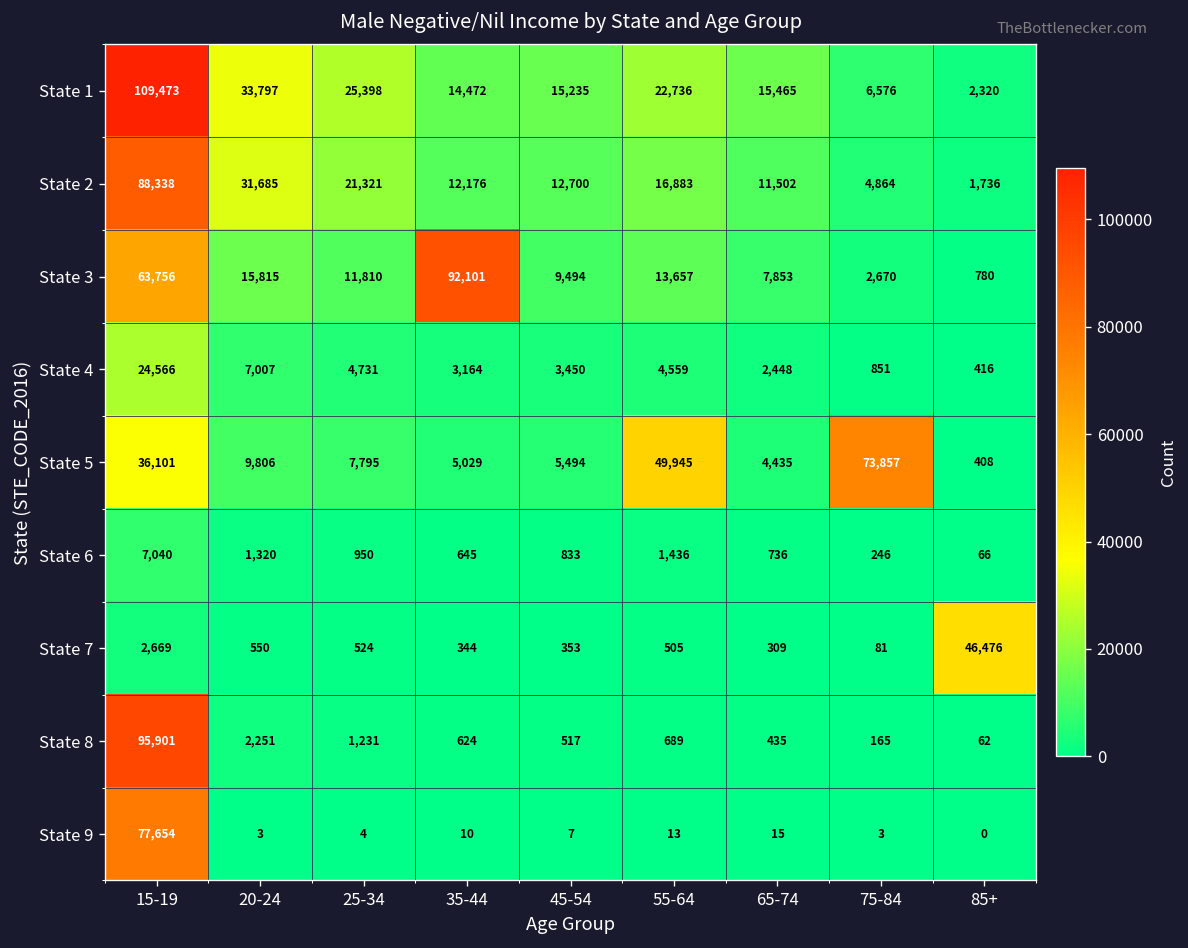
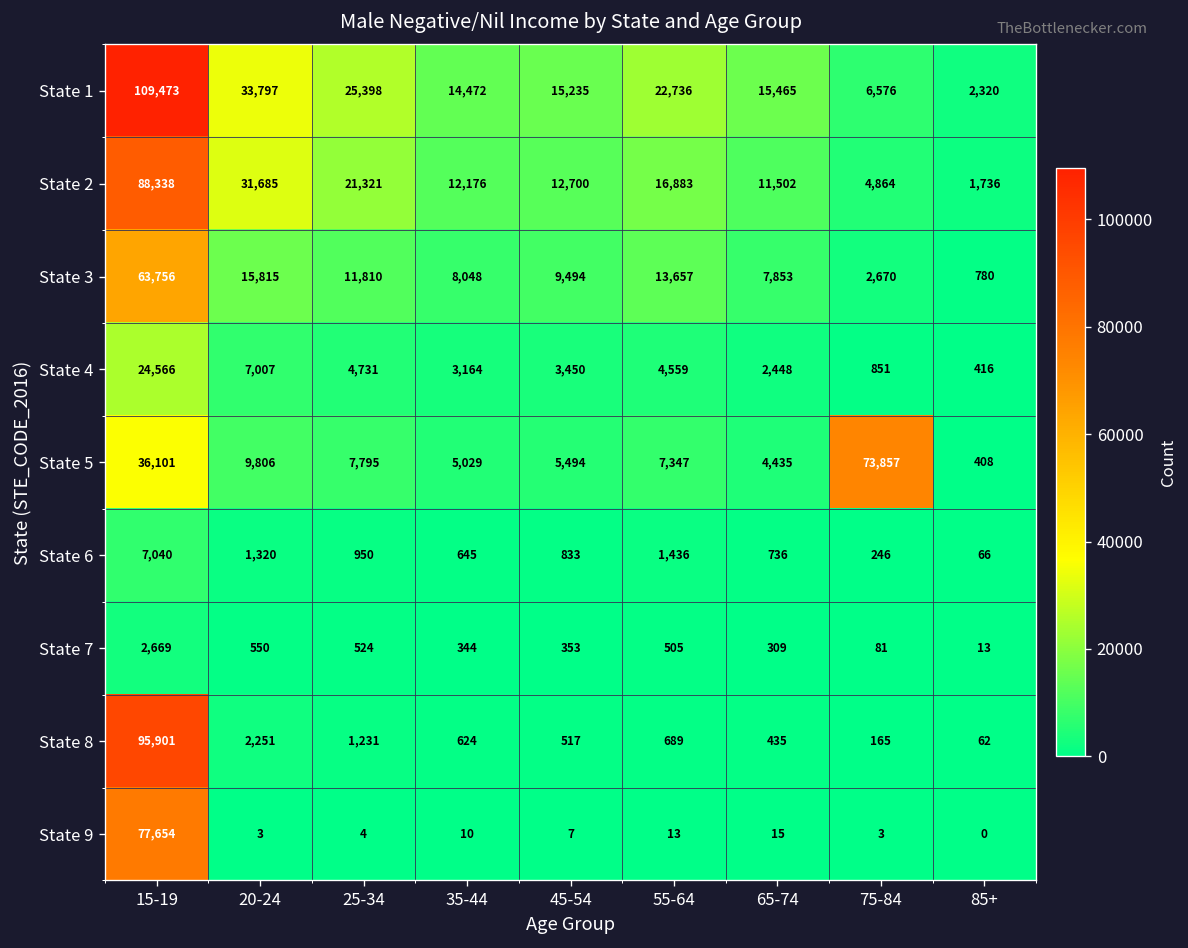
State 3, 35-44: 92,101 -> 8,048
State 5, 55-64: 49,945 -> 7,347
State 7, 85+: 46,476 -> 13
